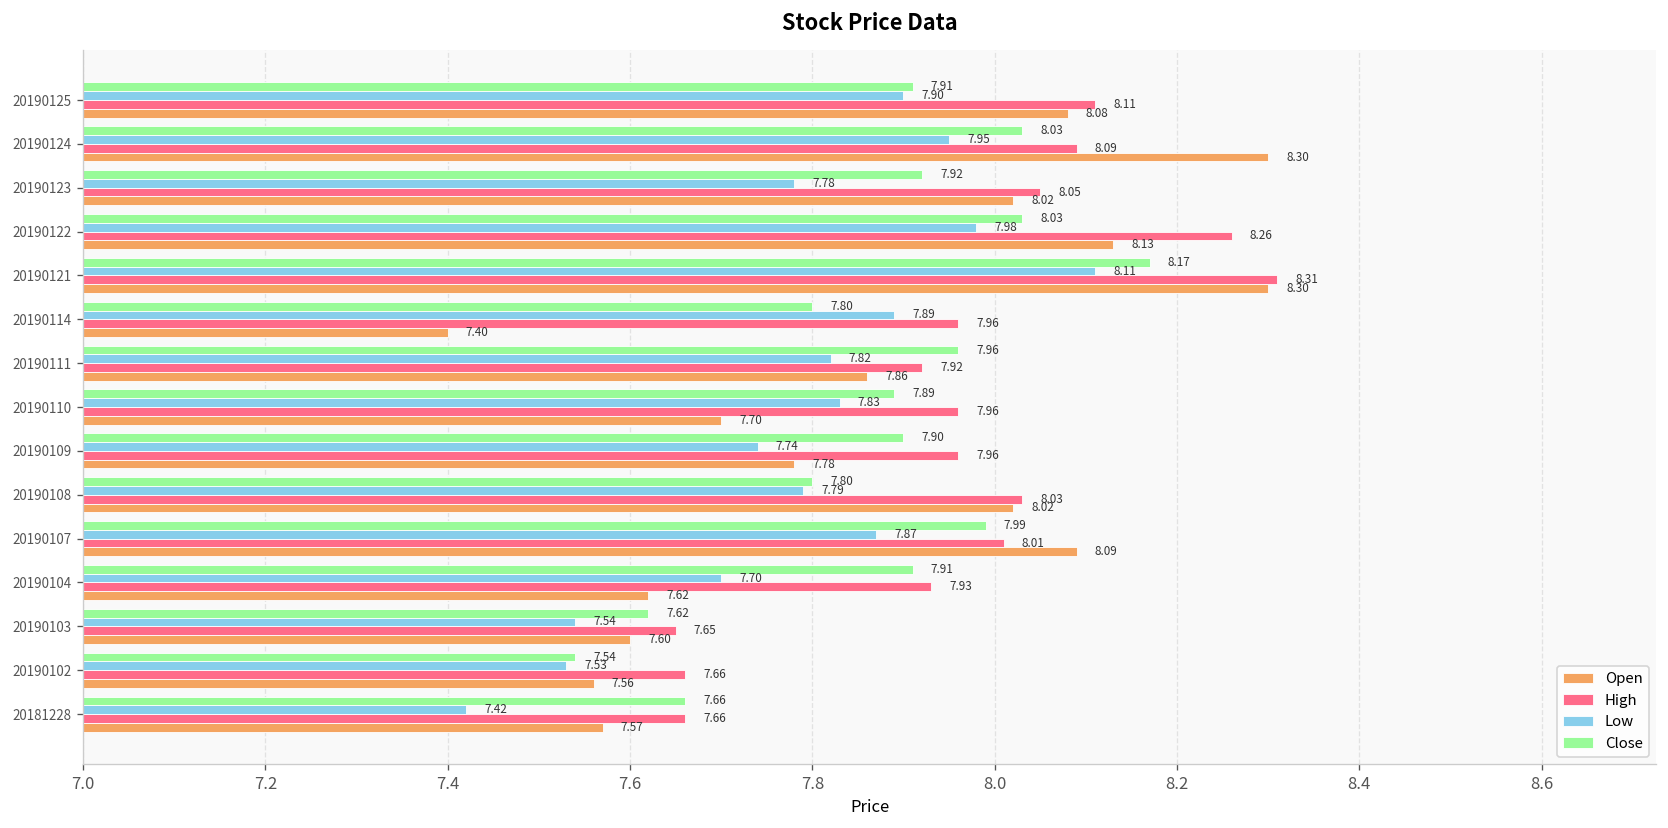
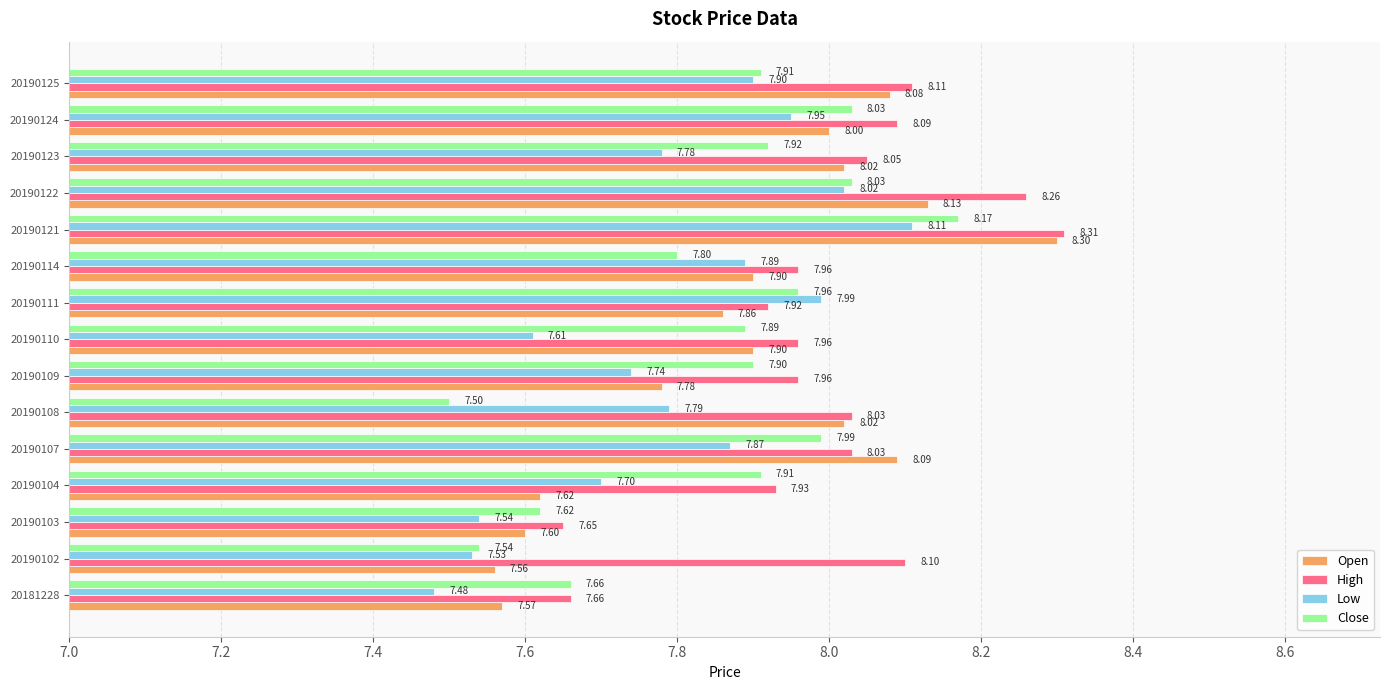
Open, 20190124: 8.30 -> 8.00
Low, 20190122: 7.98 -> 8.02
Open, 20190114: 7.40 -> 7.90
Low, 20190111: 7.82 -> 7.99
Low, 20190110: 7.83 -> 7.61
Open, 20190110: 7.70 -> 7.90
Close, 20190108: 7.80 -> 7.50
High, 20190107: 8.01 -> 8.03
High, 20190102: 7.66 -> 8.10
Low, 20181228: 7.42 -> 7.48
